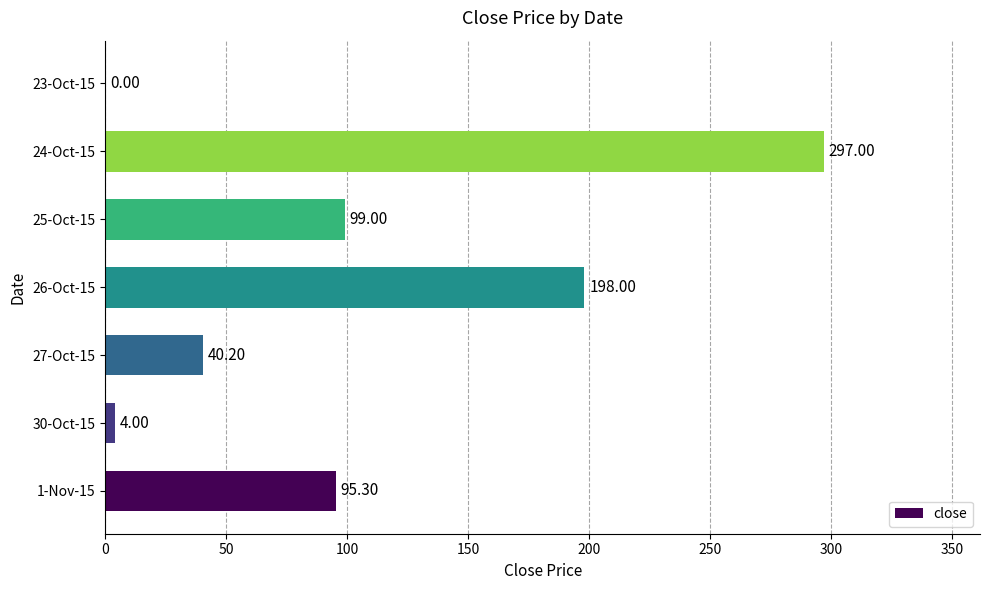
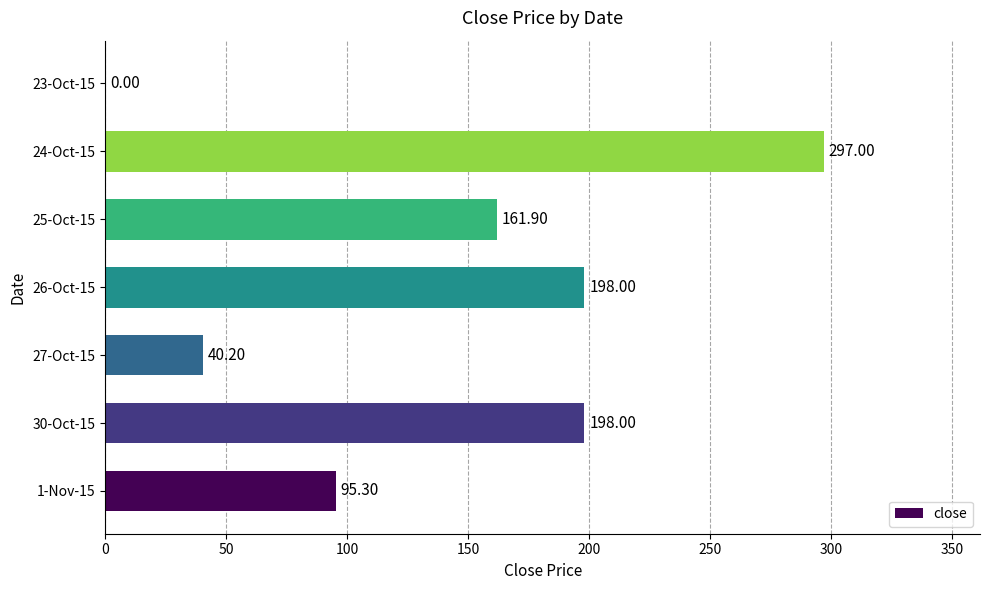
25-Oct-15: 99.00 -> 161.90
30-Oct-15: 4.00 -> 198.00
